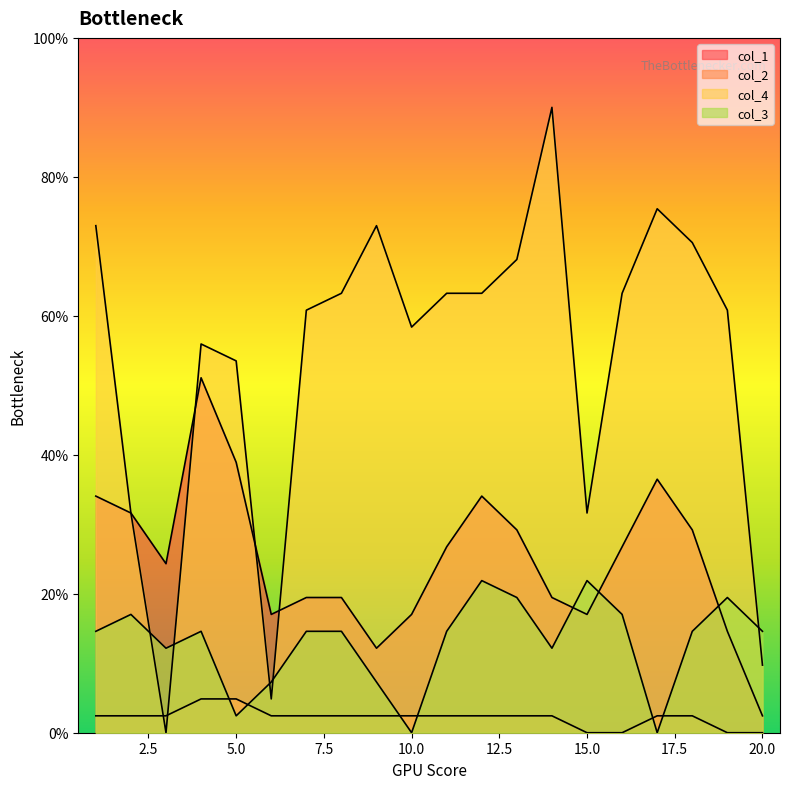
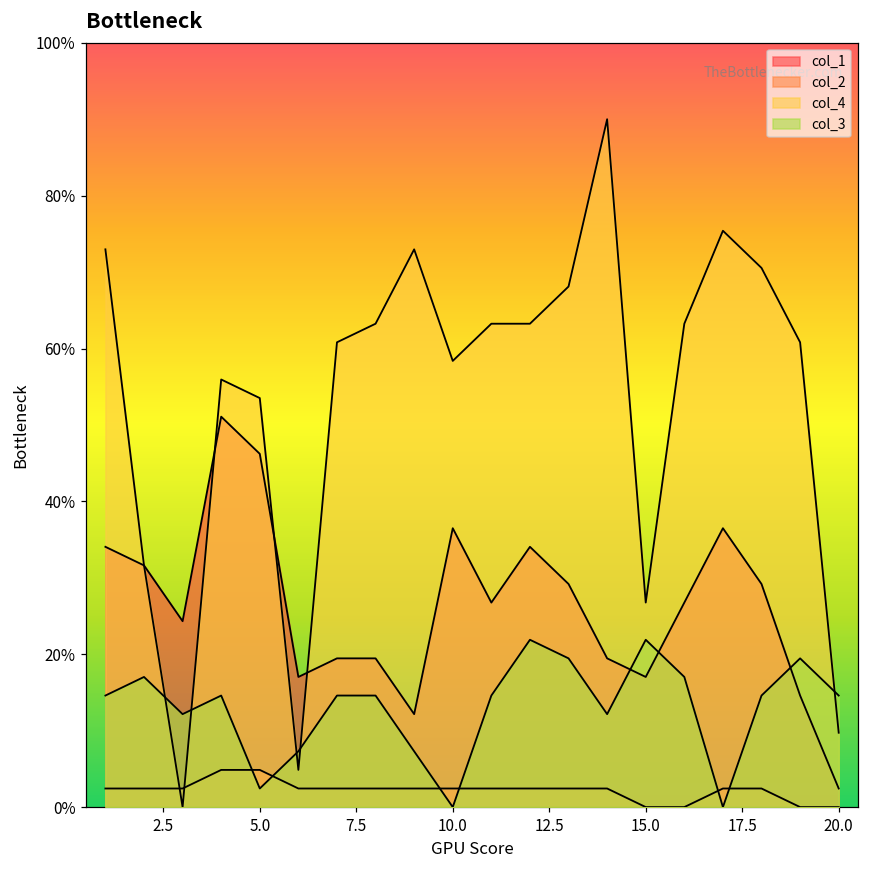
col_1, 5.0: 39% -> 46%
col_1, 10.0: 17% -> 36%
col_4, 15.0: 32% -> 27%
